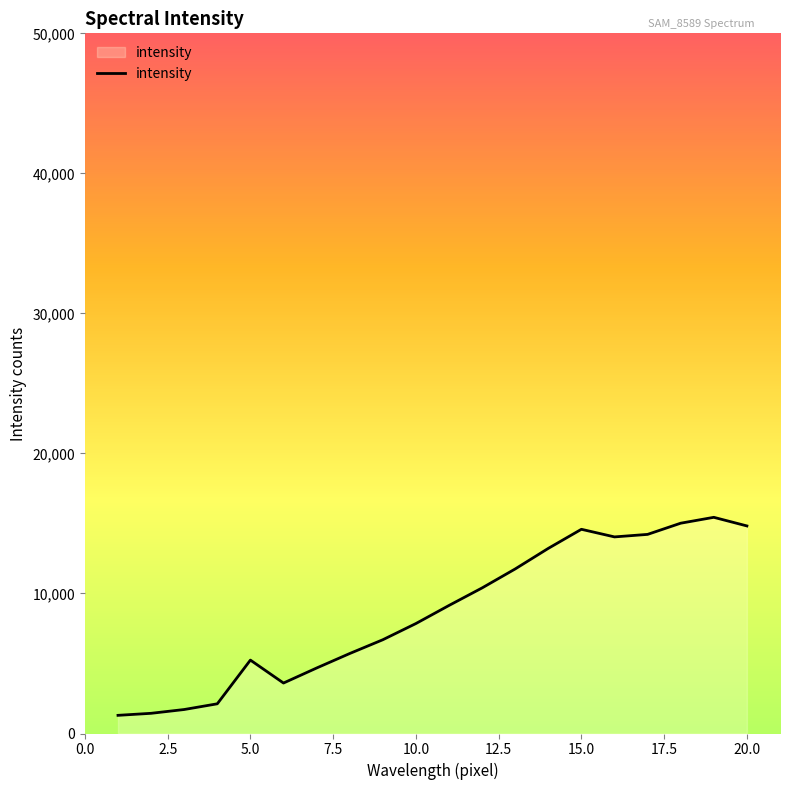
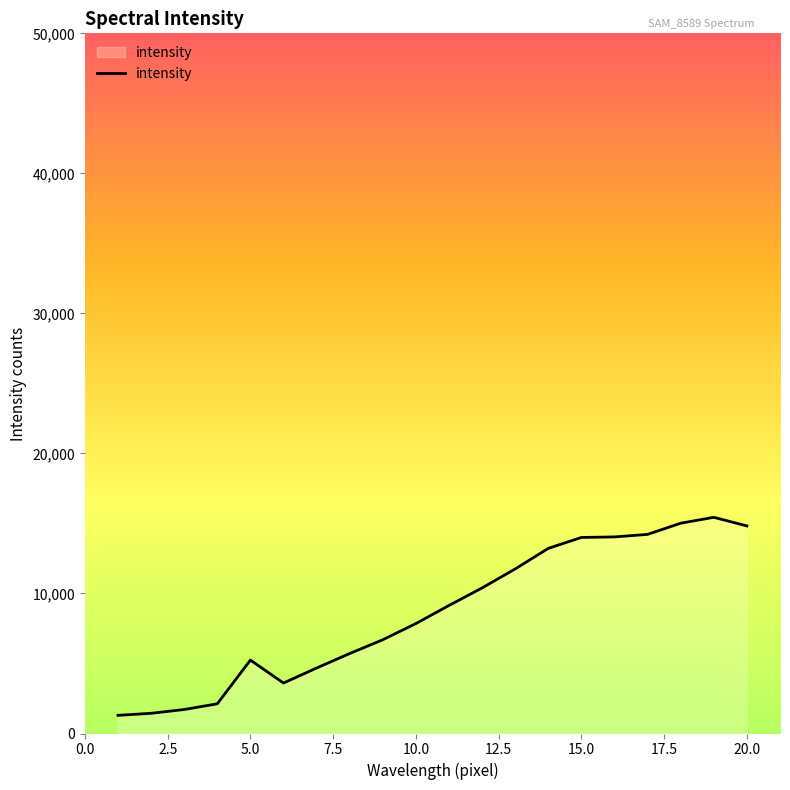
15.0: 14,600 -> 14,000
